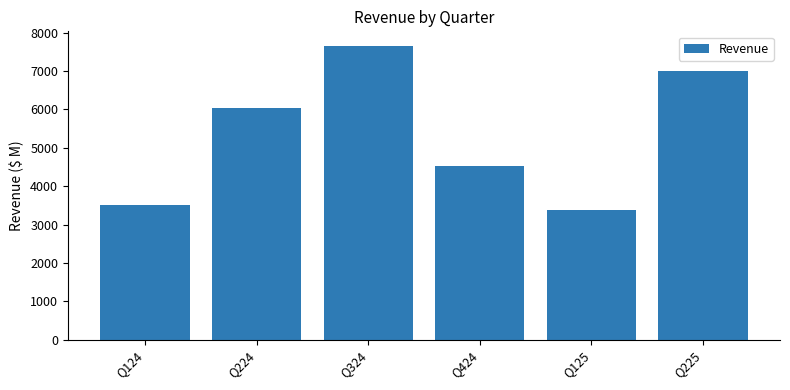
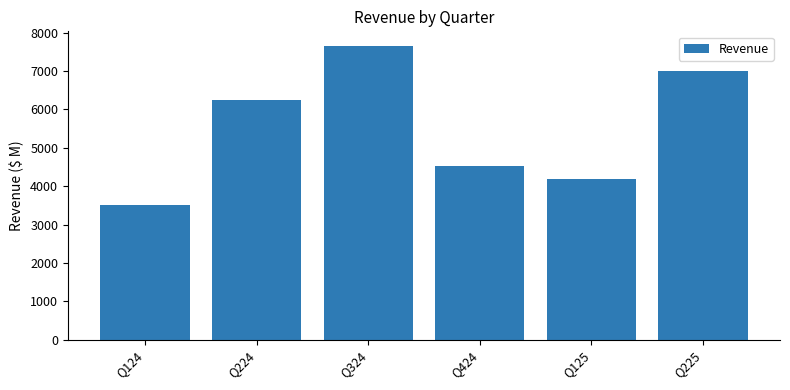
Q224: 6000 -> 6200
Q125: 3400 -> 4200
